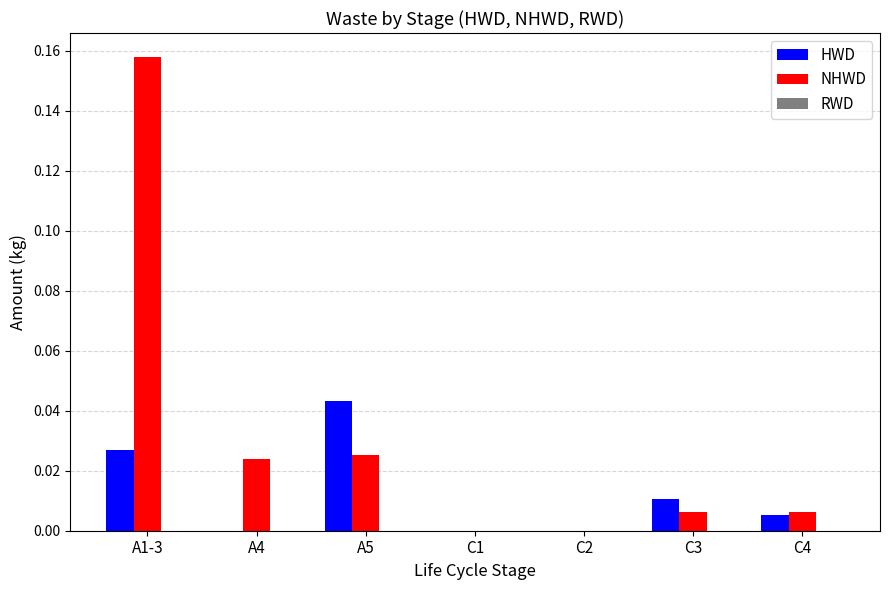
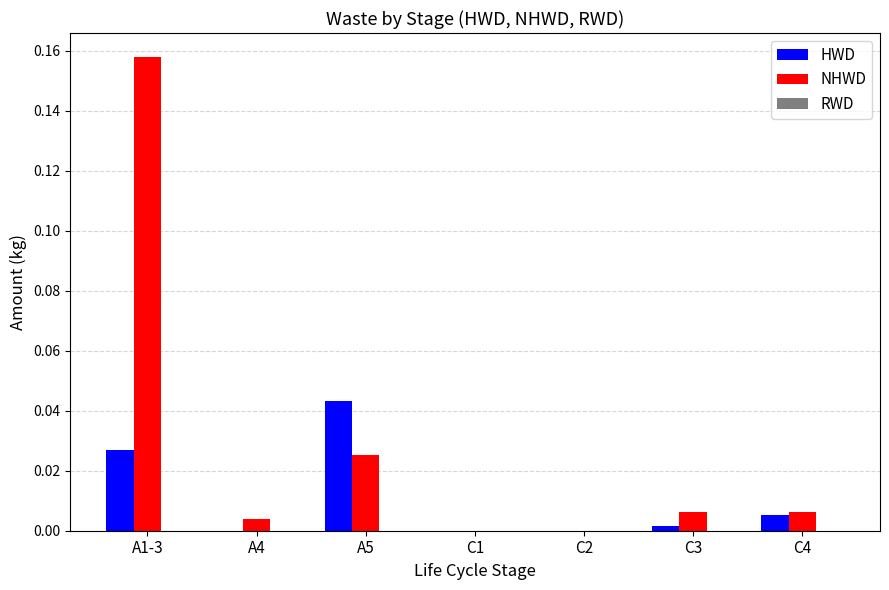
NHWD, A4: 0.024 -> 0.004
HWD, C3: 0.010 -> 0.001
